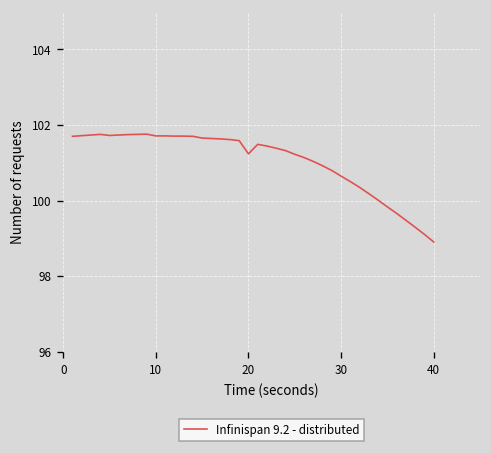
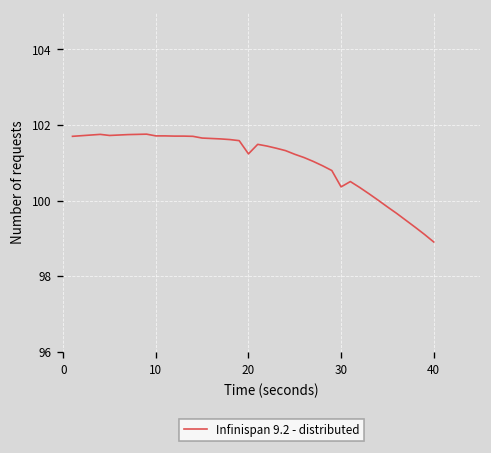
30: 100.6 -> 100.4
